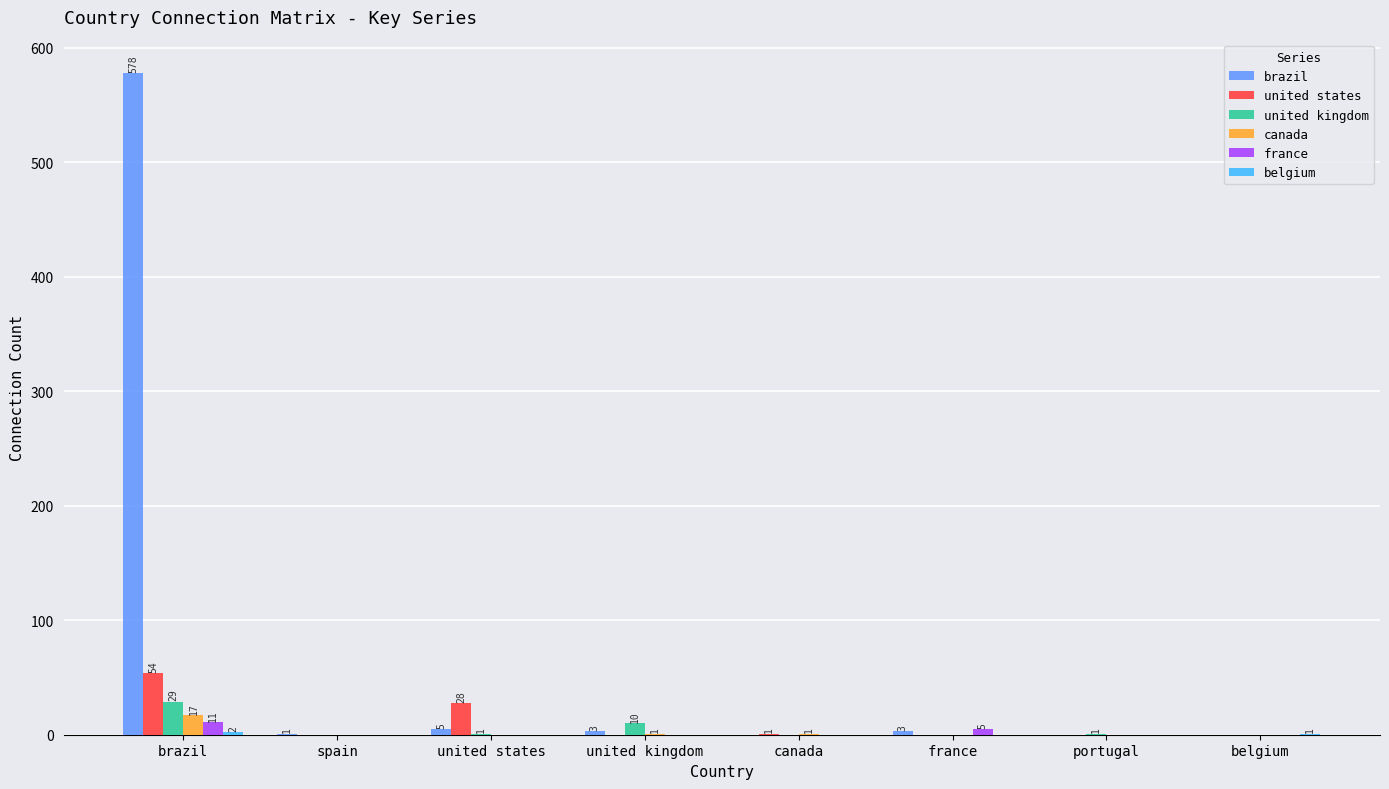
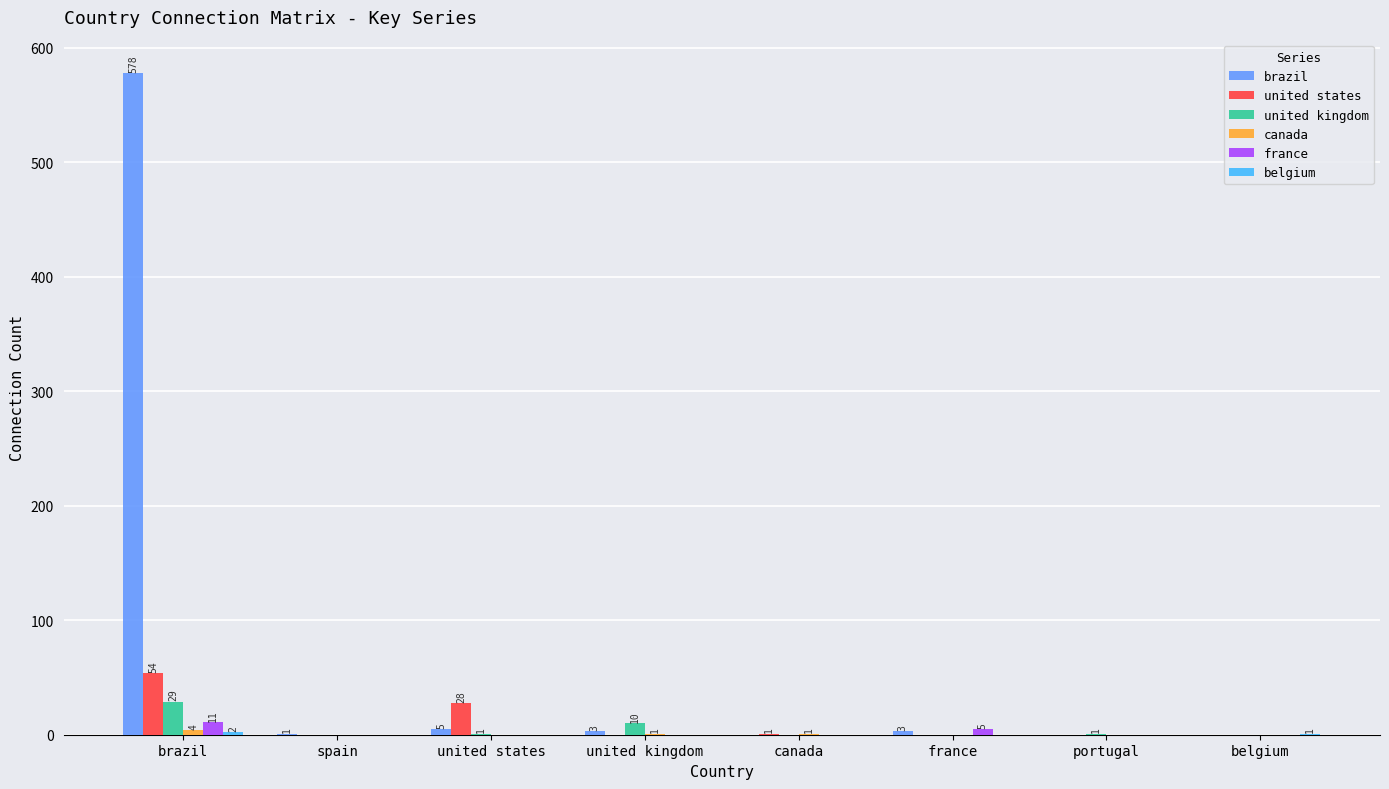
canada, brazil: 17 -> 4
